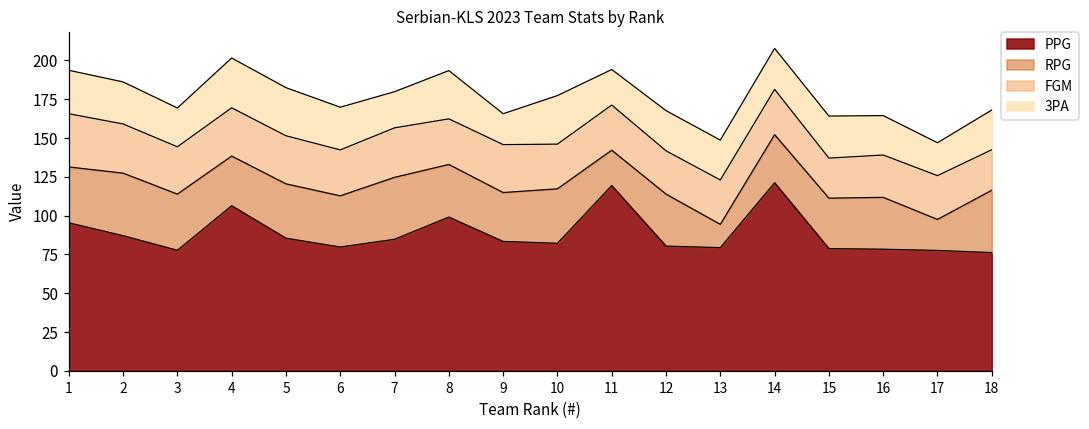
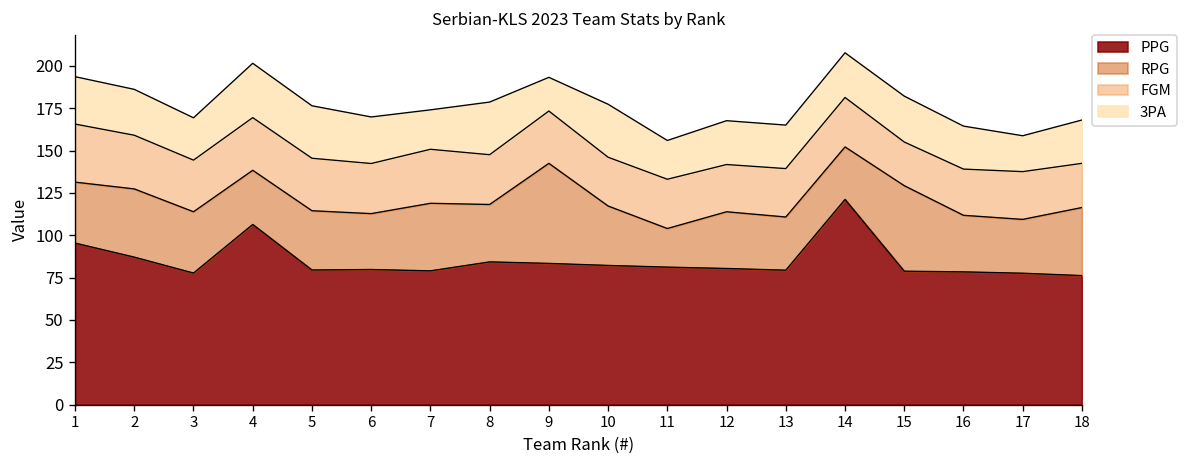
PPG, 5: 86 -> 80
PPG, 7: 85 -> 79
PPG, 8: 99 -> 84
RPG, 9: 32 -> 59
PPG, 11: 119 -> 81
RPG, 13: 15 -> 31
RPG, 15: 33 -> 51
RPG, 17: 20 -> 32
